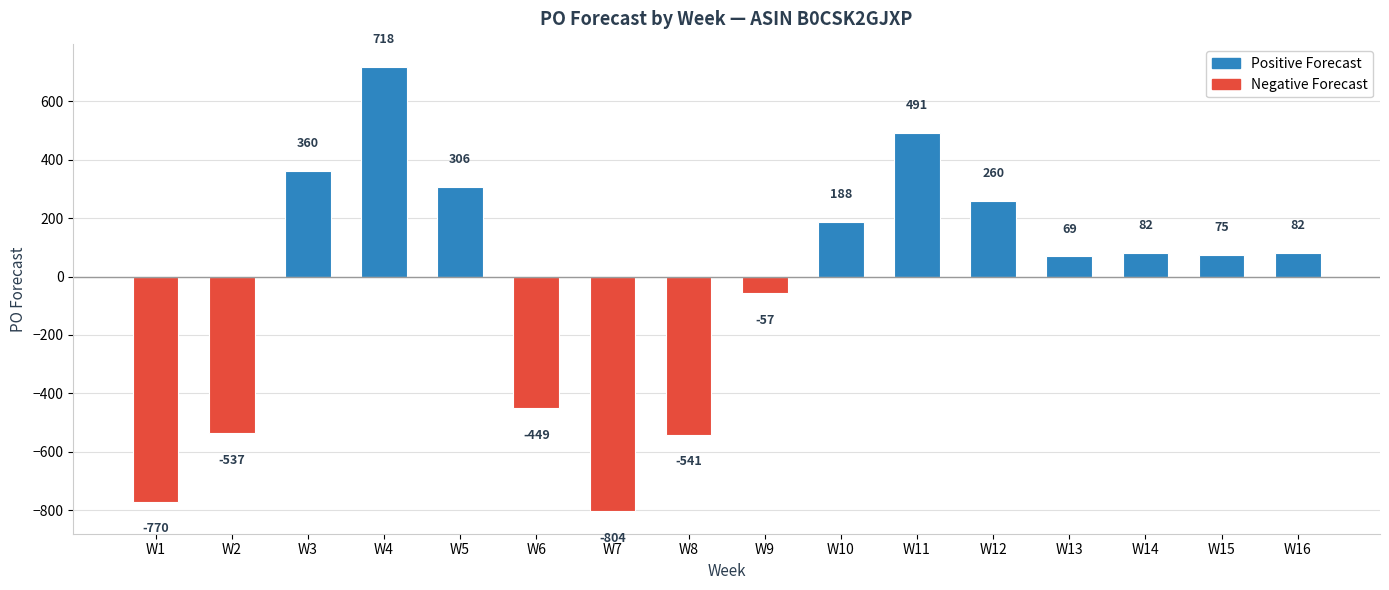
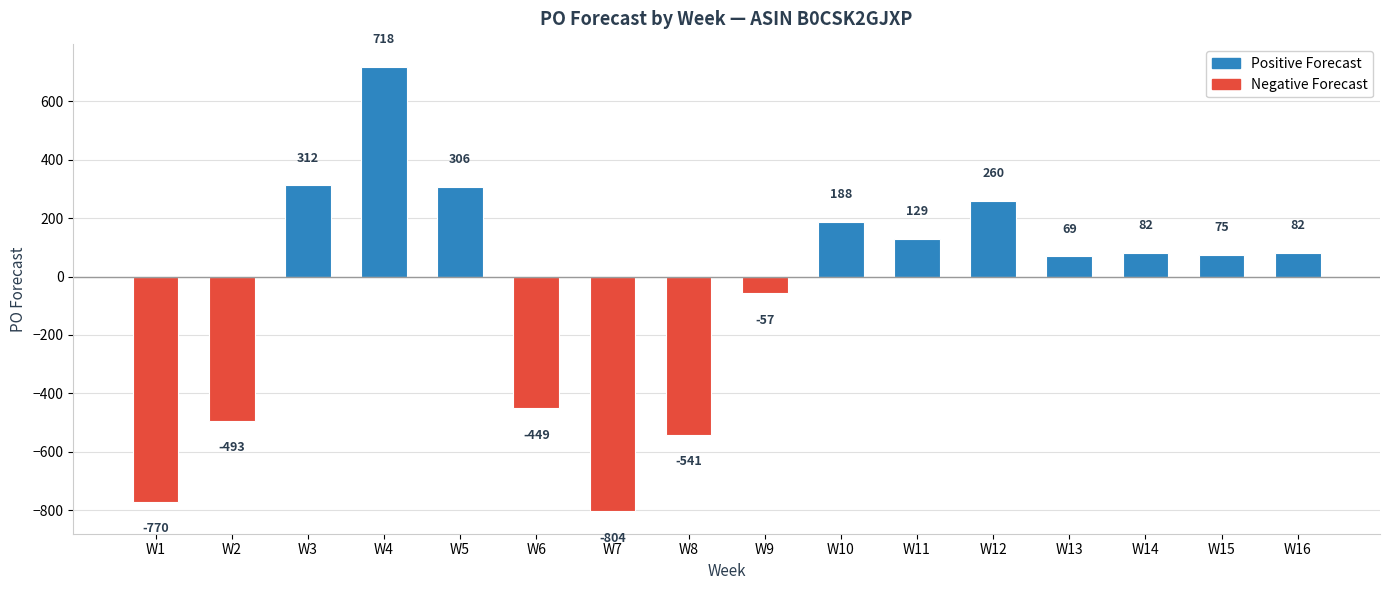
W2: -537 -> -493
W3: 360 -> 312
W11: 491 -> 129
